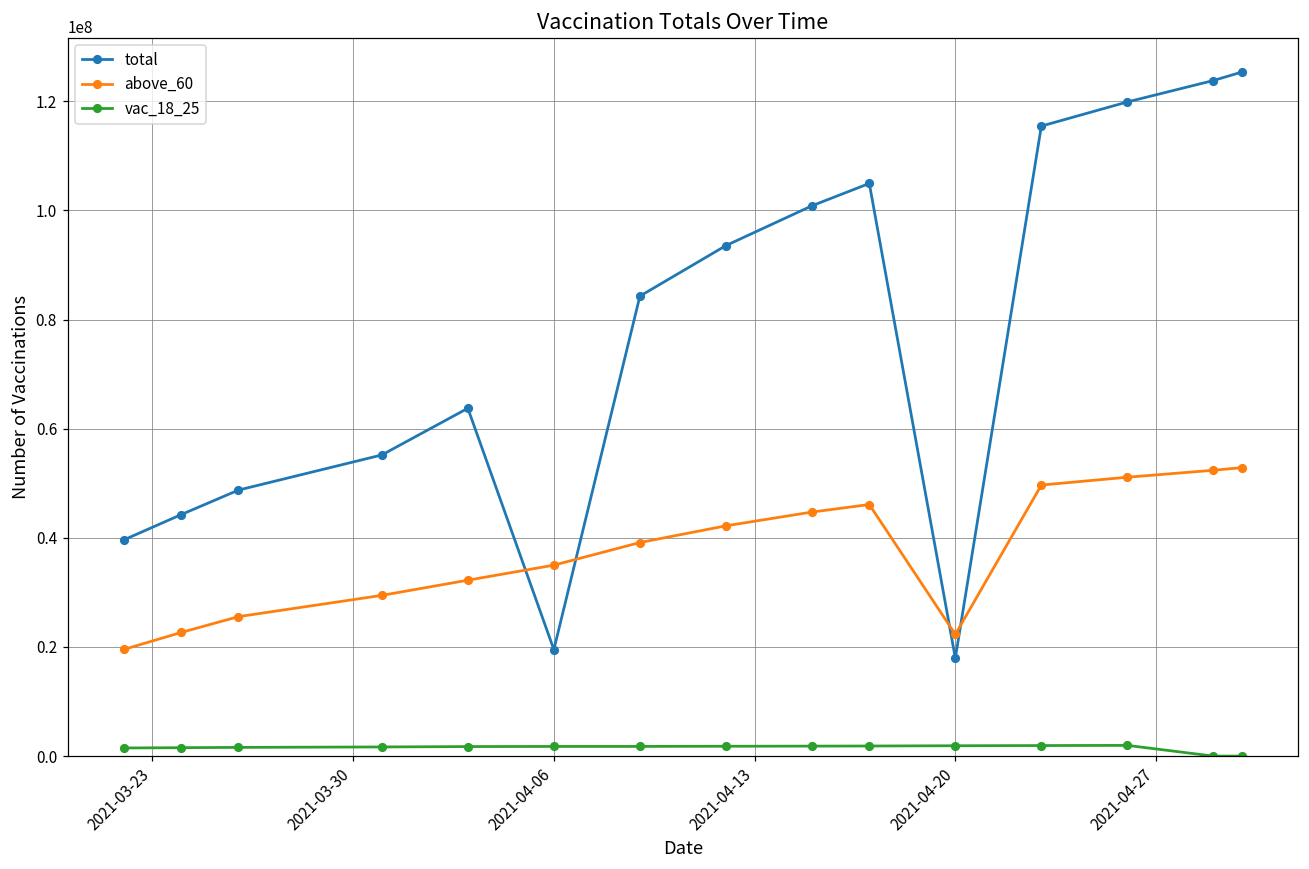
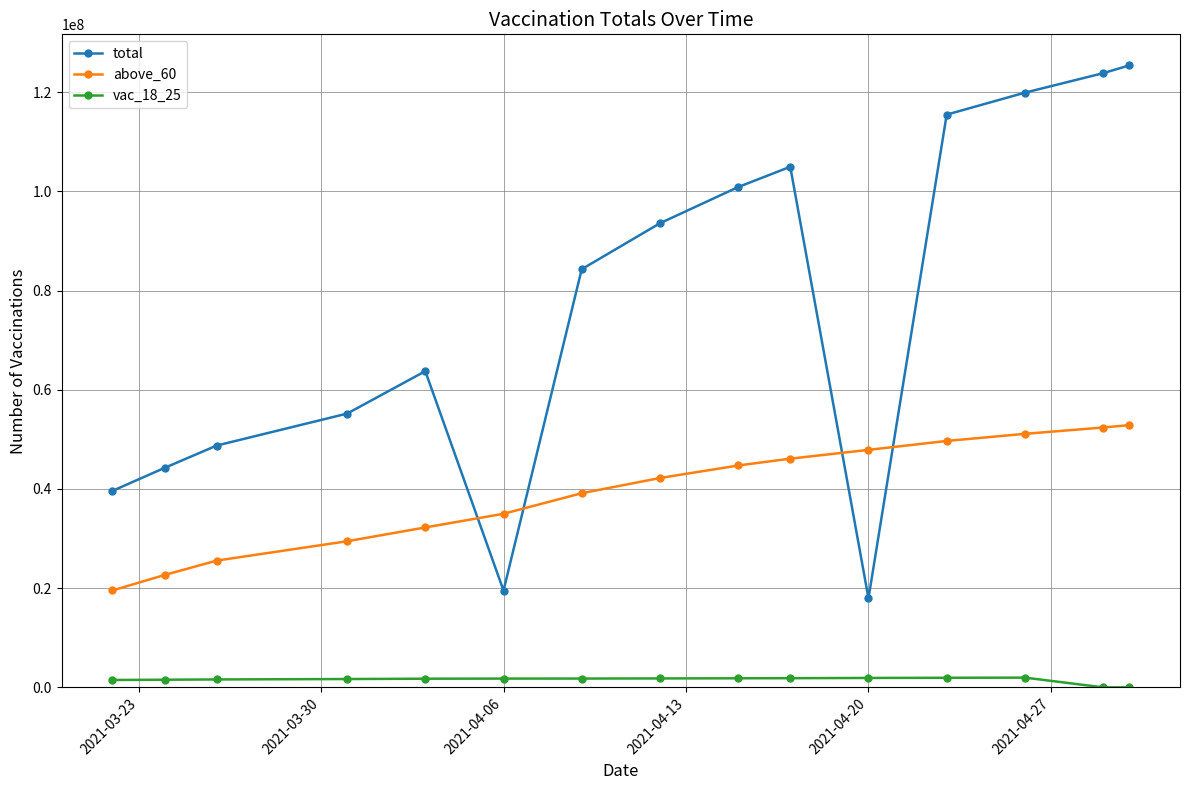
above_60, 2021-04-20: 22000000 -> 48000000
